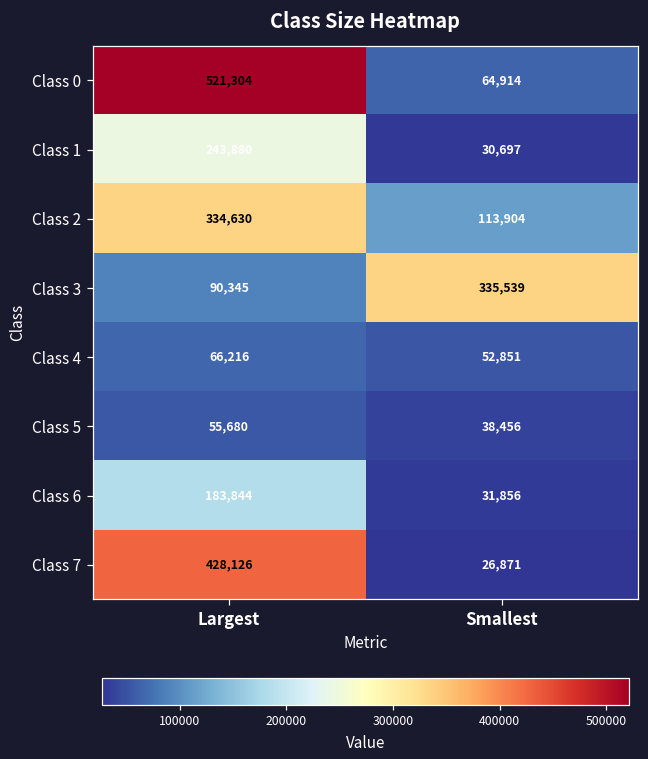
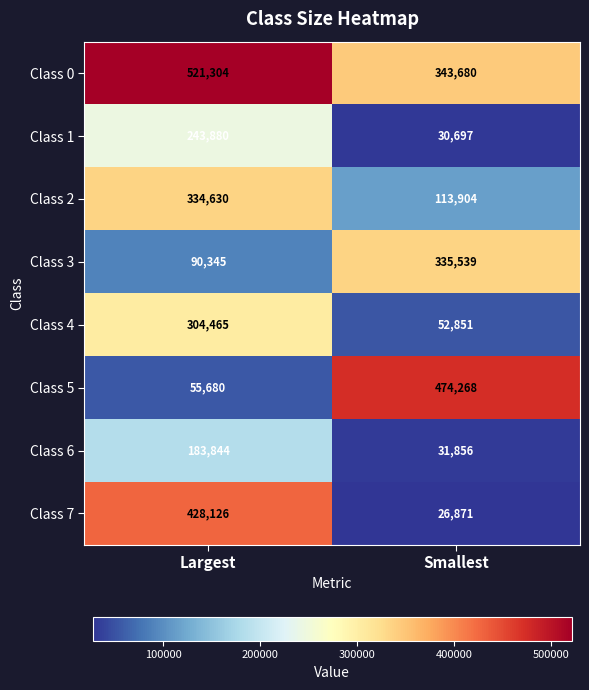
Class 0, Smallest: 64,914 -> 343,680
Class 4, Largest: 66,216 -> 304,465
Class 5, Smallest: 38,456 -> 474,268
